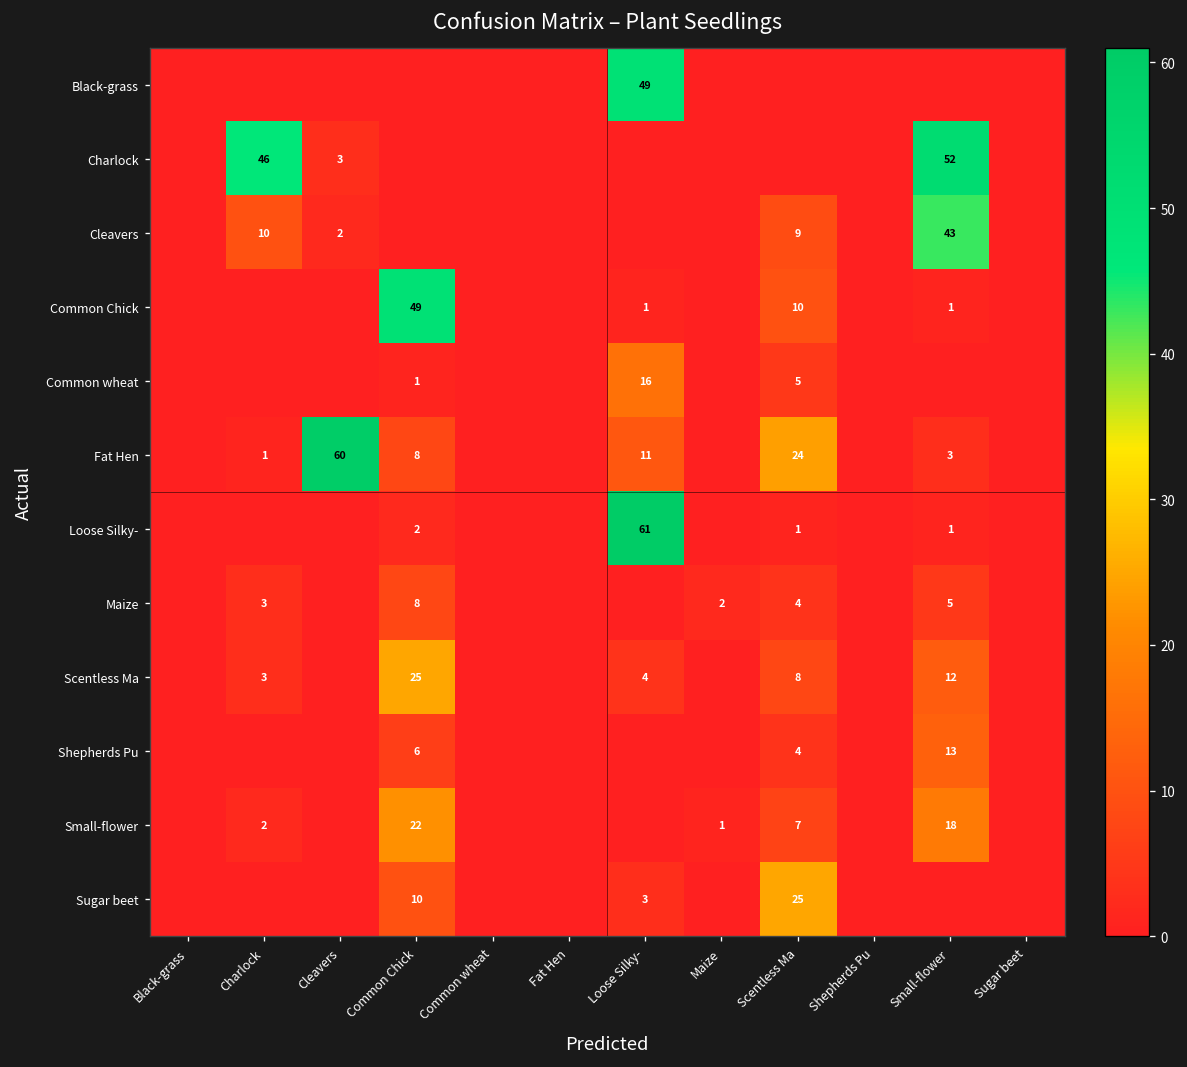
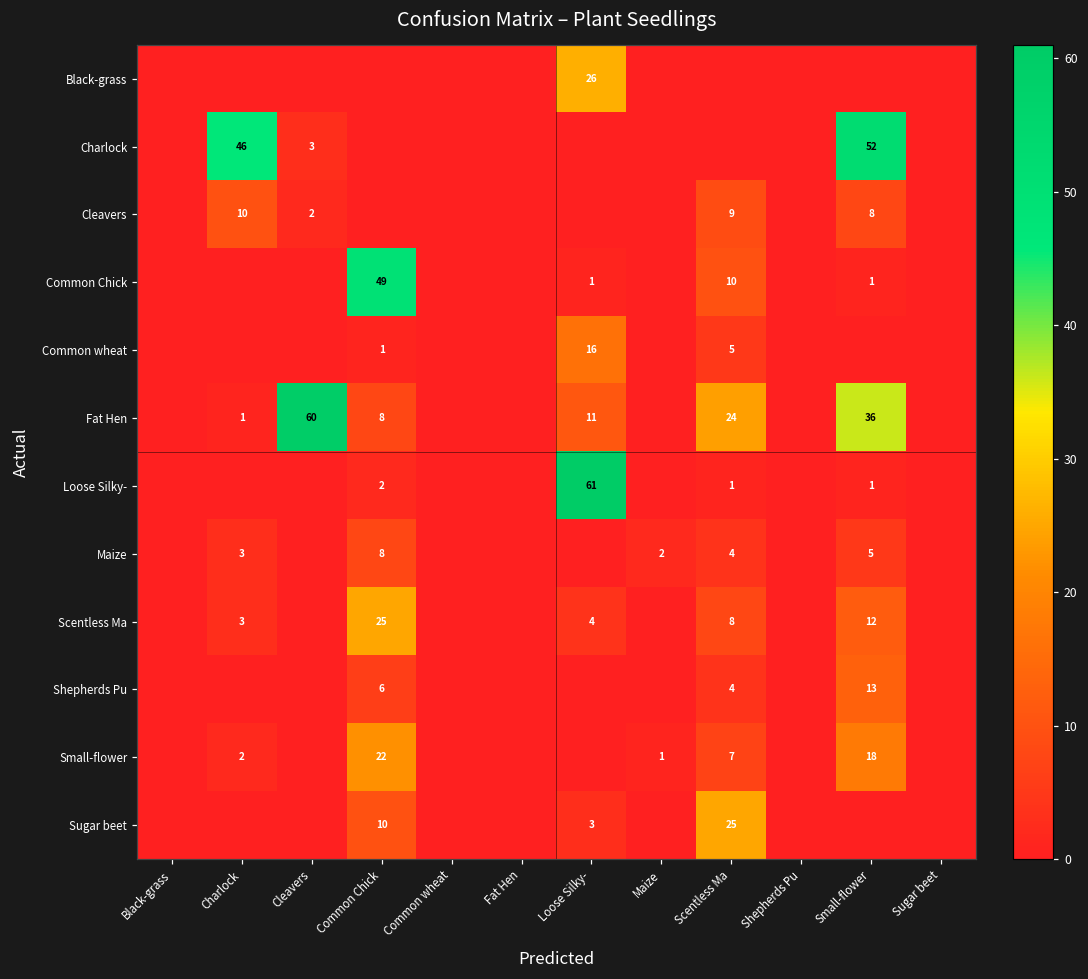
Black-grass, Loose Silky-: 49 -> 26
Cleavers, Small-flower: 43 -> 8
Fat Hen, Small-flower: 3 -> 36
